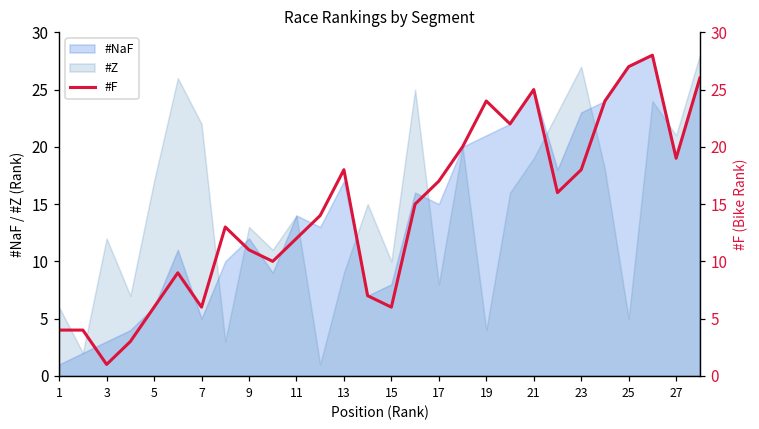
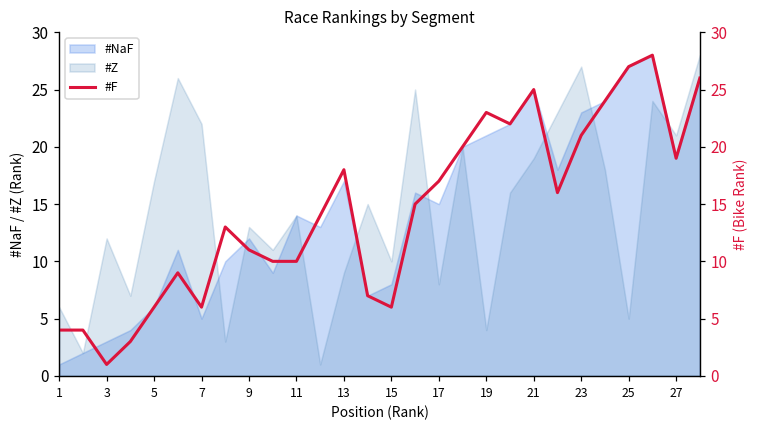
#F, 11: 12 -> 10
#F, 19: 24 -> 23
#F, 23: 18 -> 21
